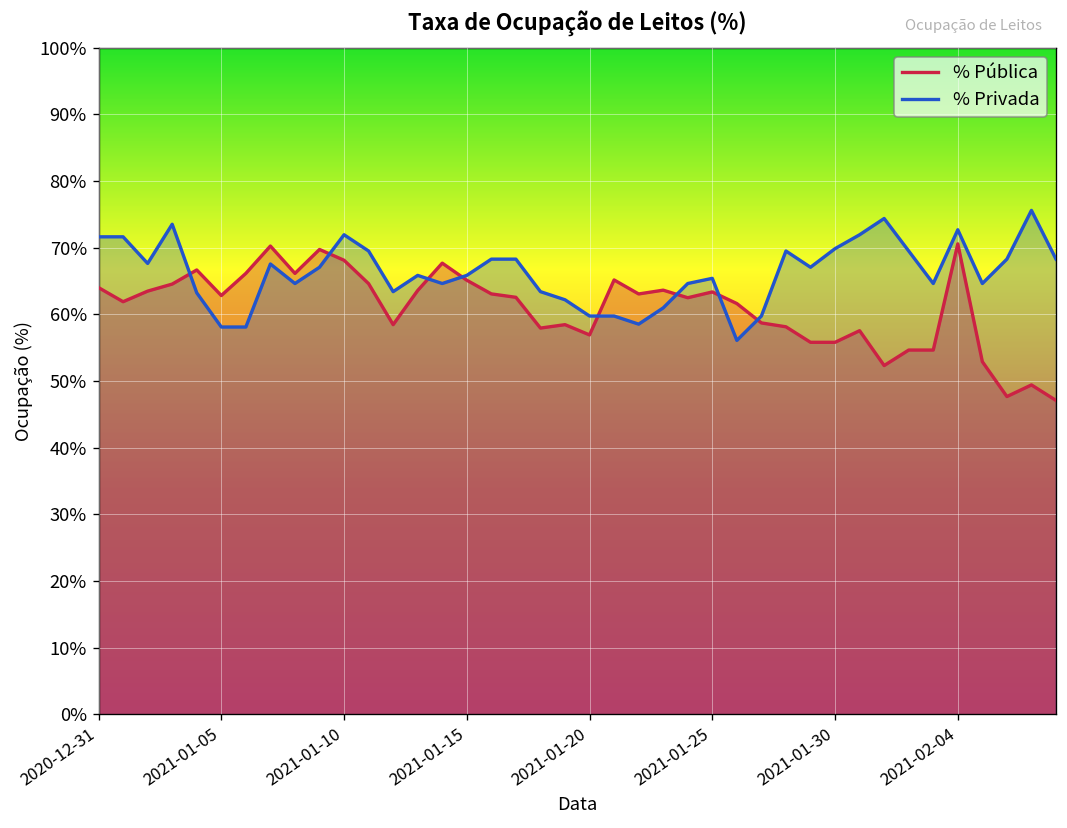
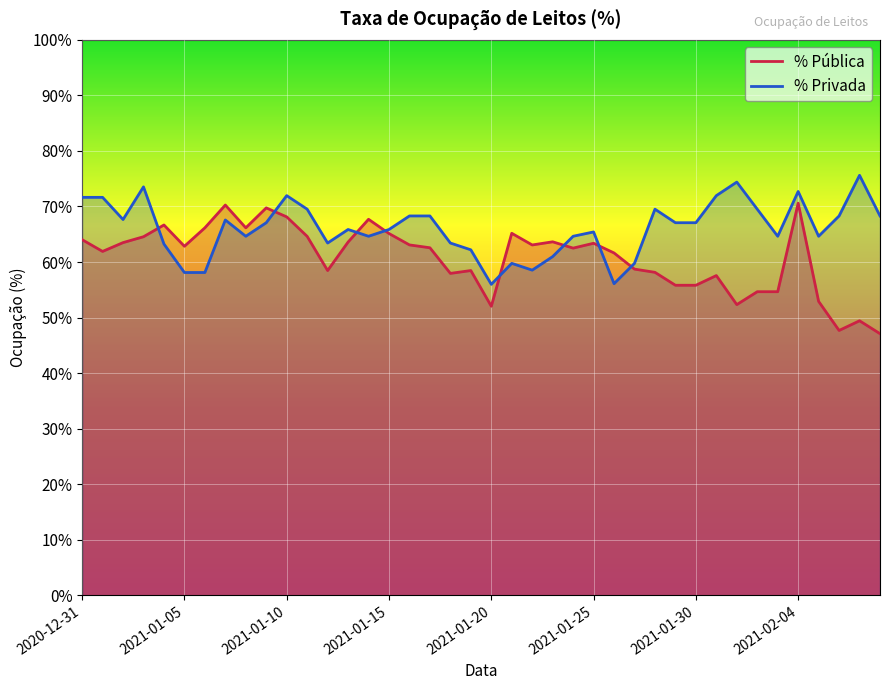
% Pública, 2021-01-20: 57% -> 52%
% Privada, 2021-01-20: 60% -> 56%
% Privada, 2021-01-30: 70% -> 67%
